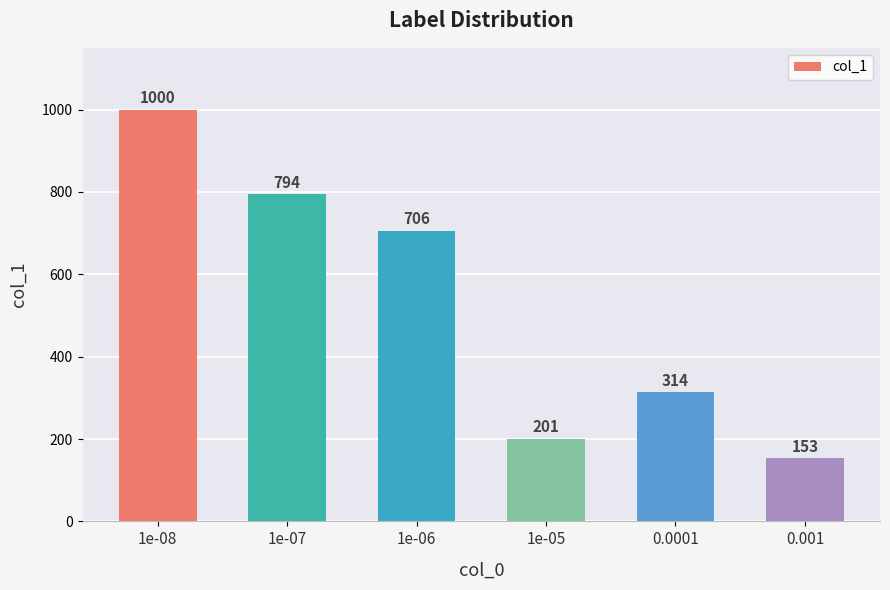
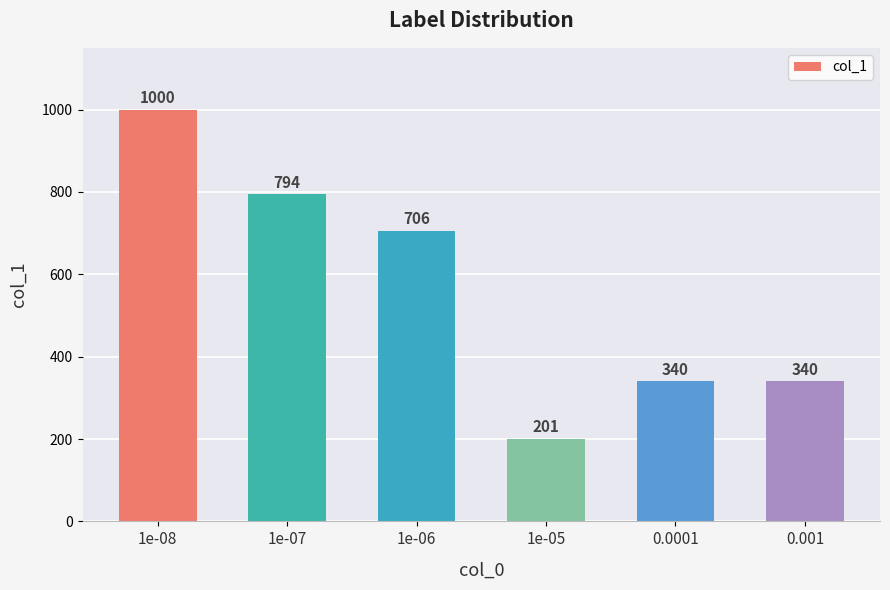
0.0001: 314 -> 340
0.001: 153 -> 340
